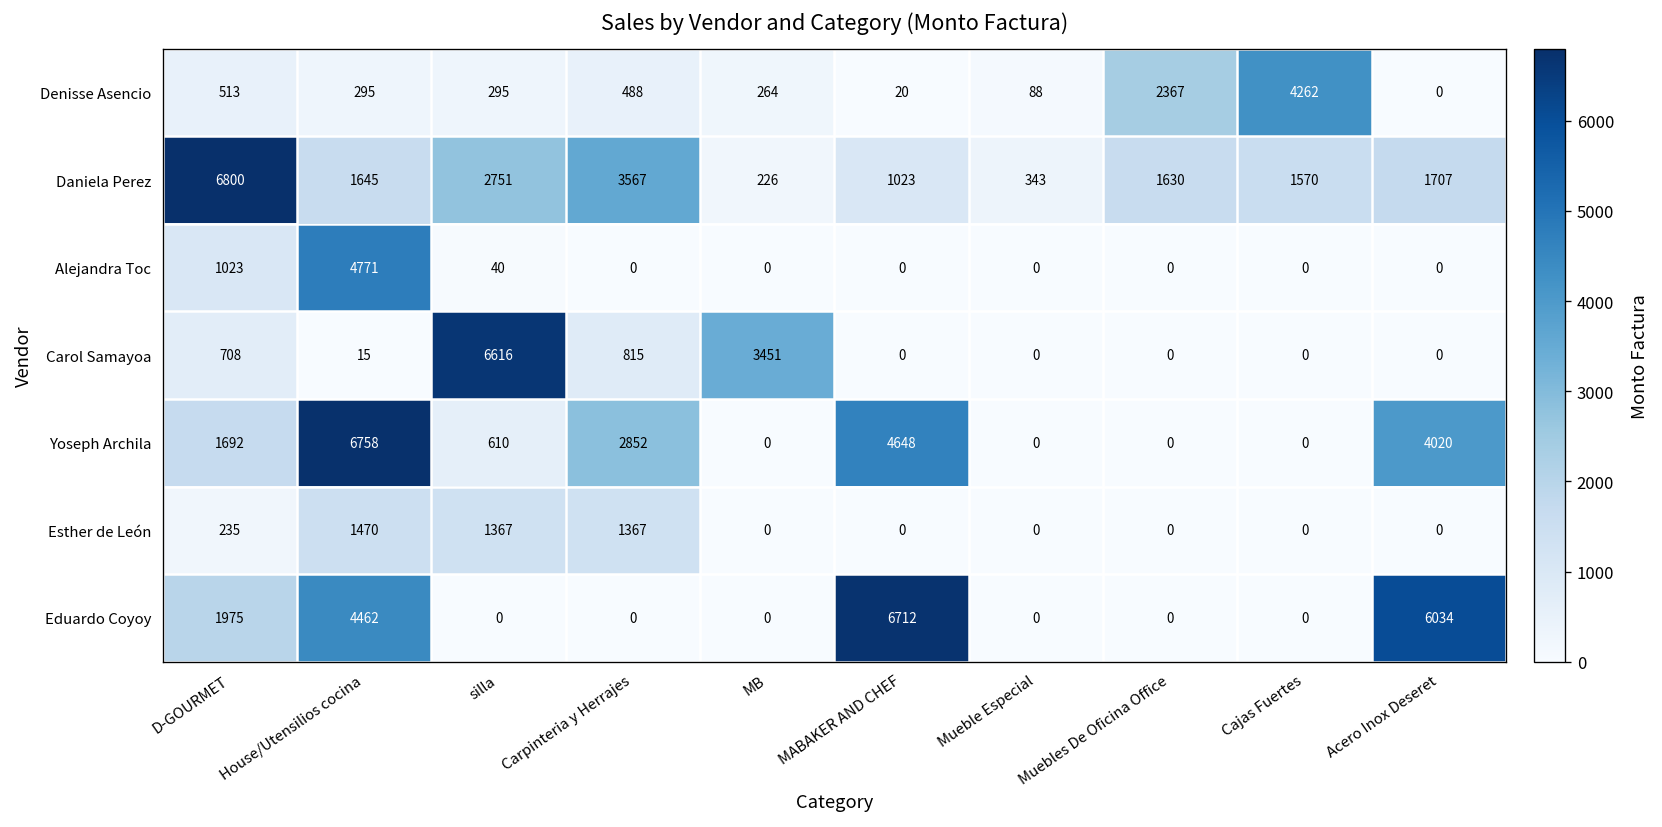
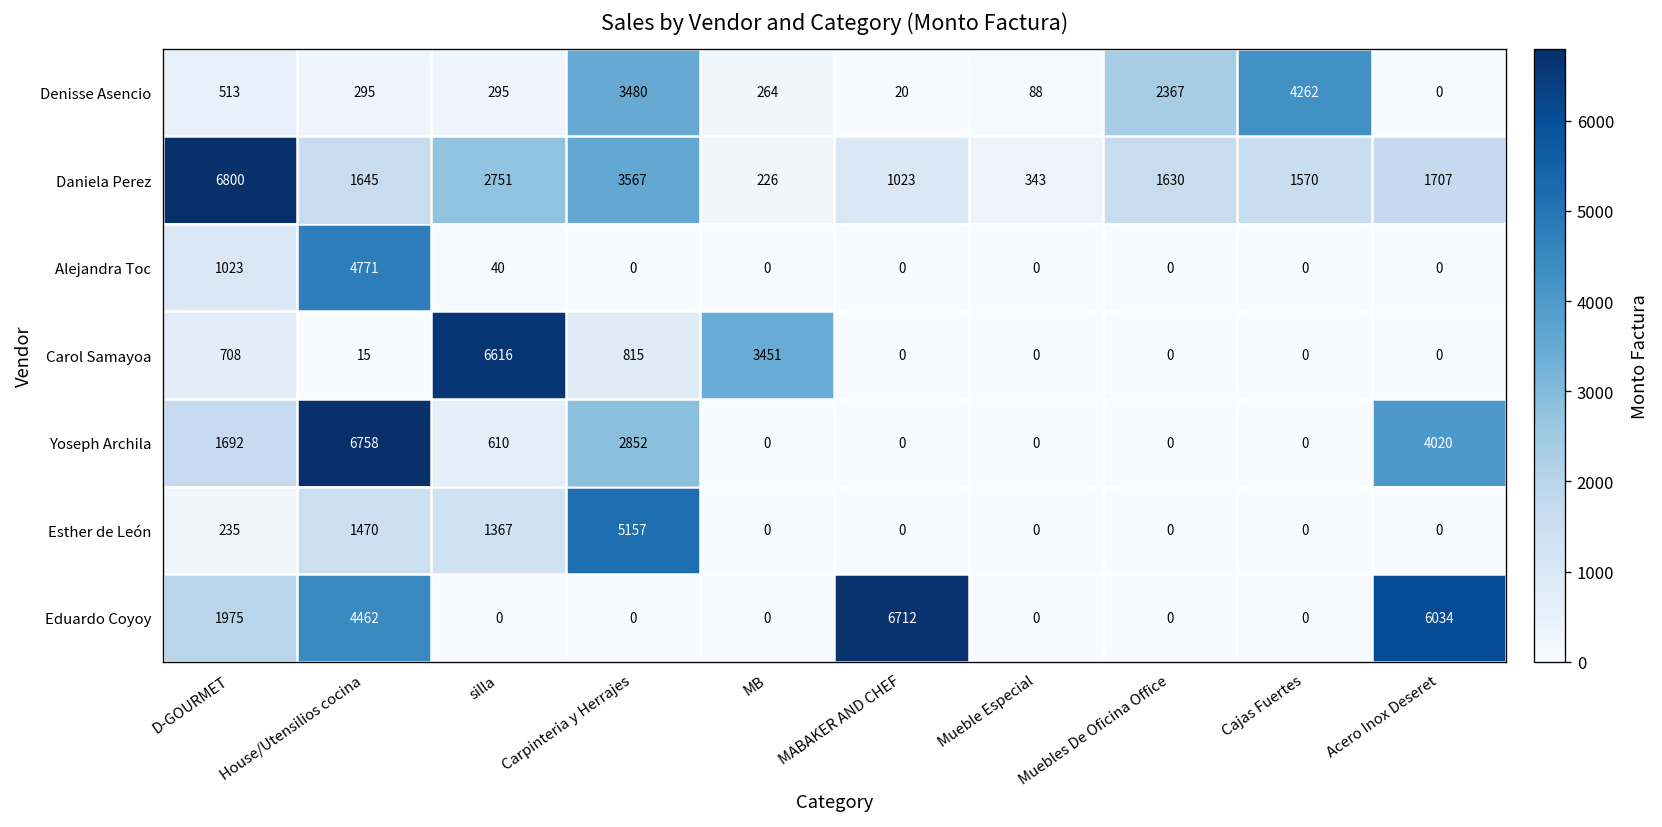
Denisse Asencio, Carpinteria y Herrajes: 488 -> 3480
Yoseph Archila, MABAKER AND CHEF: 4648 -> 0
Esther de León, Carpinteria y Herrajes: 1367 -> 5157
